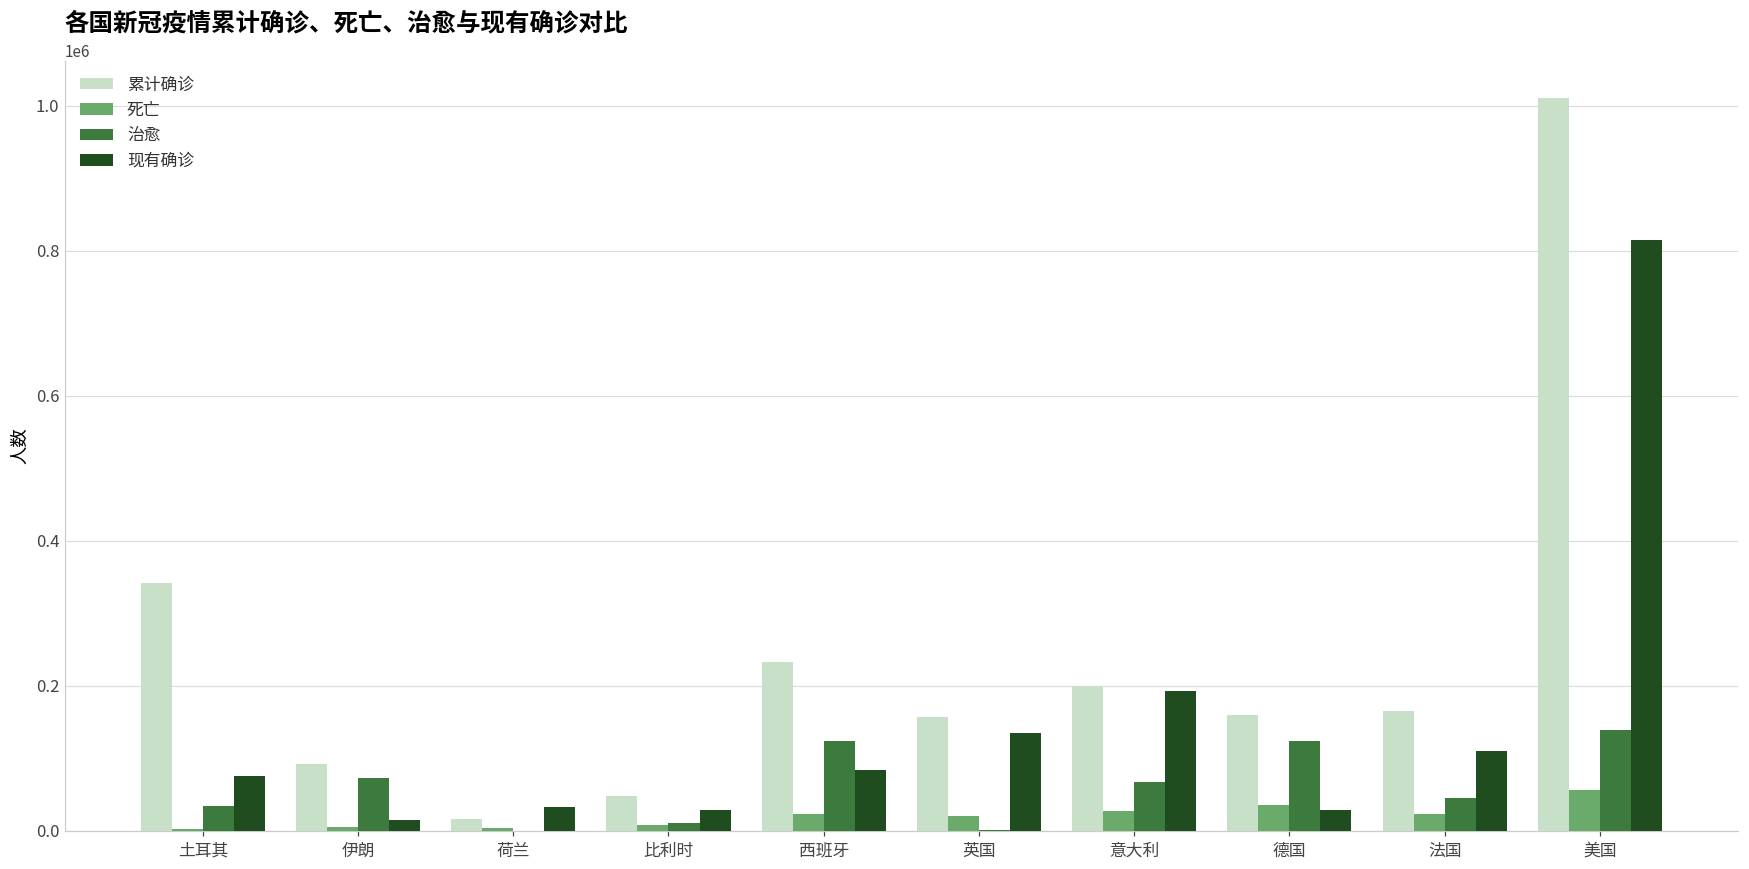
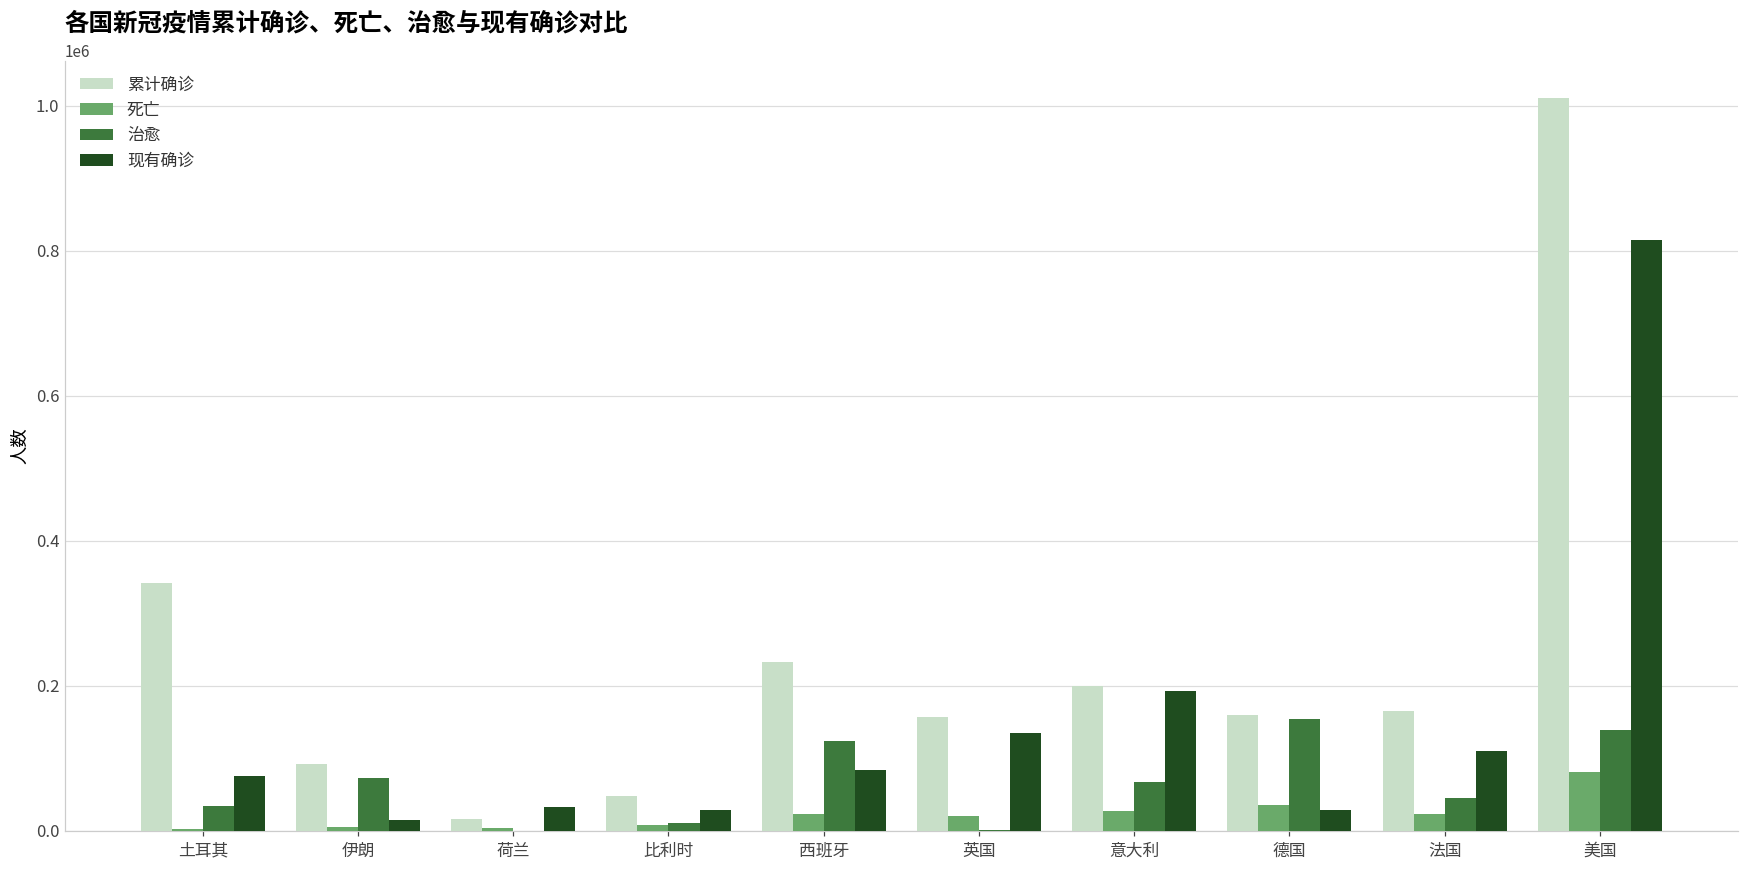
治愈, 德国: 120000 -> 150000
死亡, 美国: 60000 -> 80000
